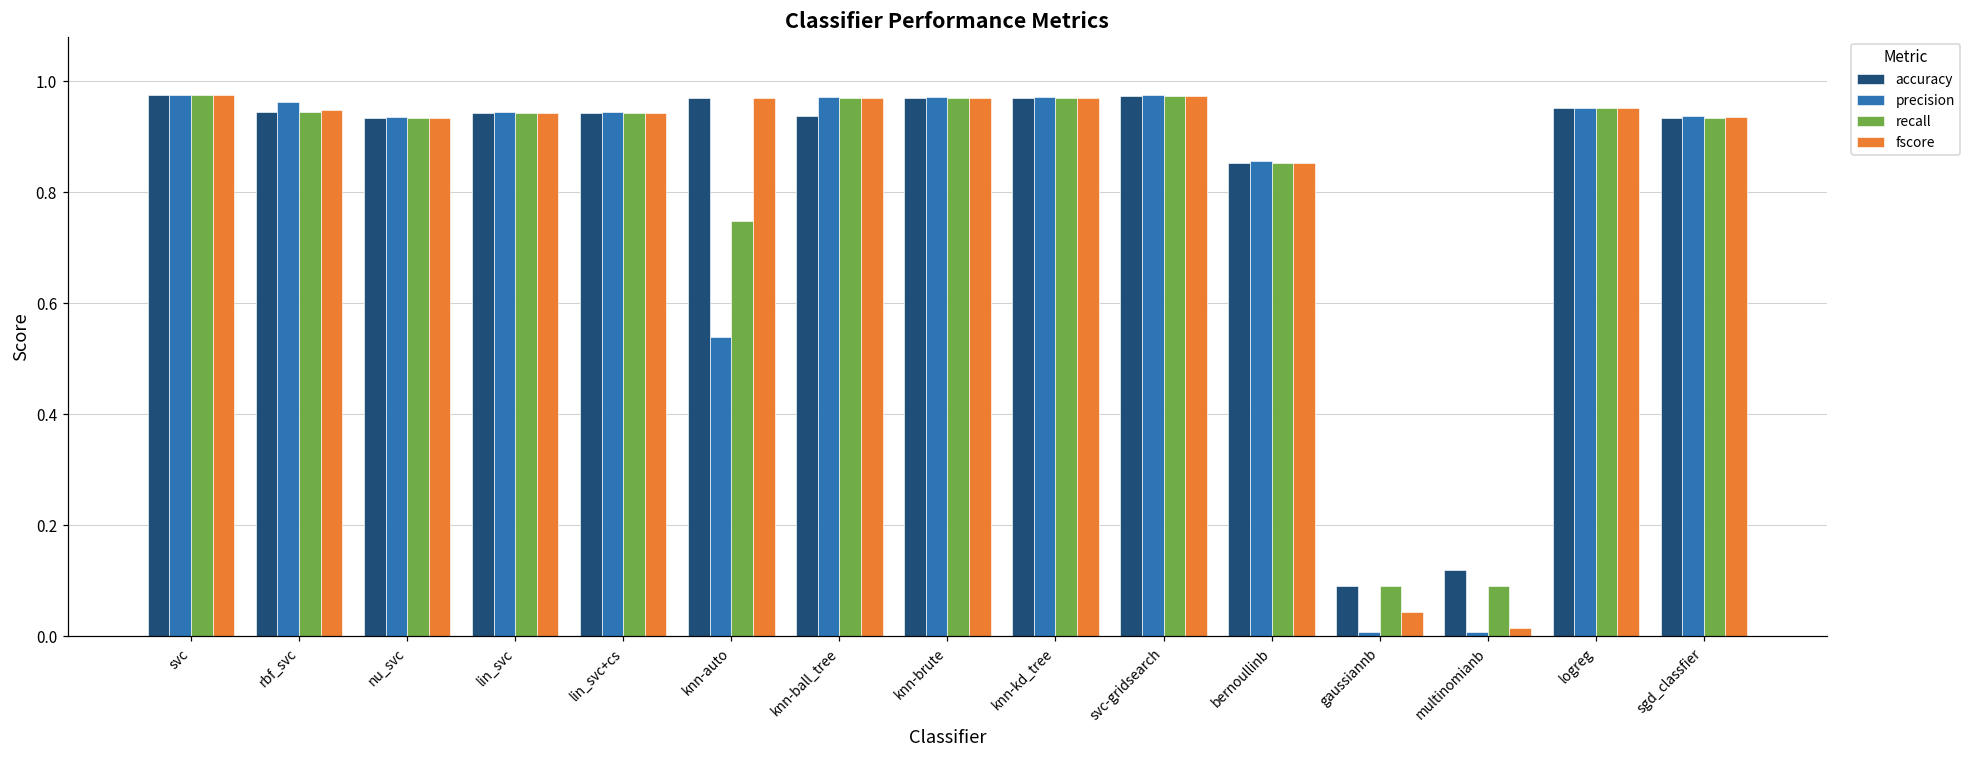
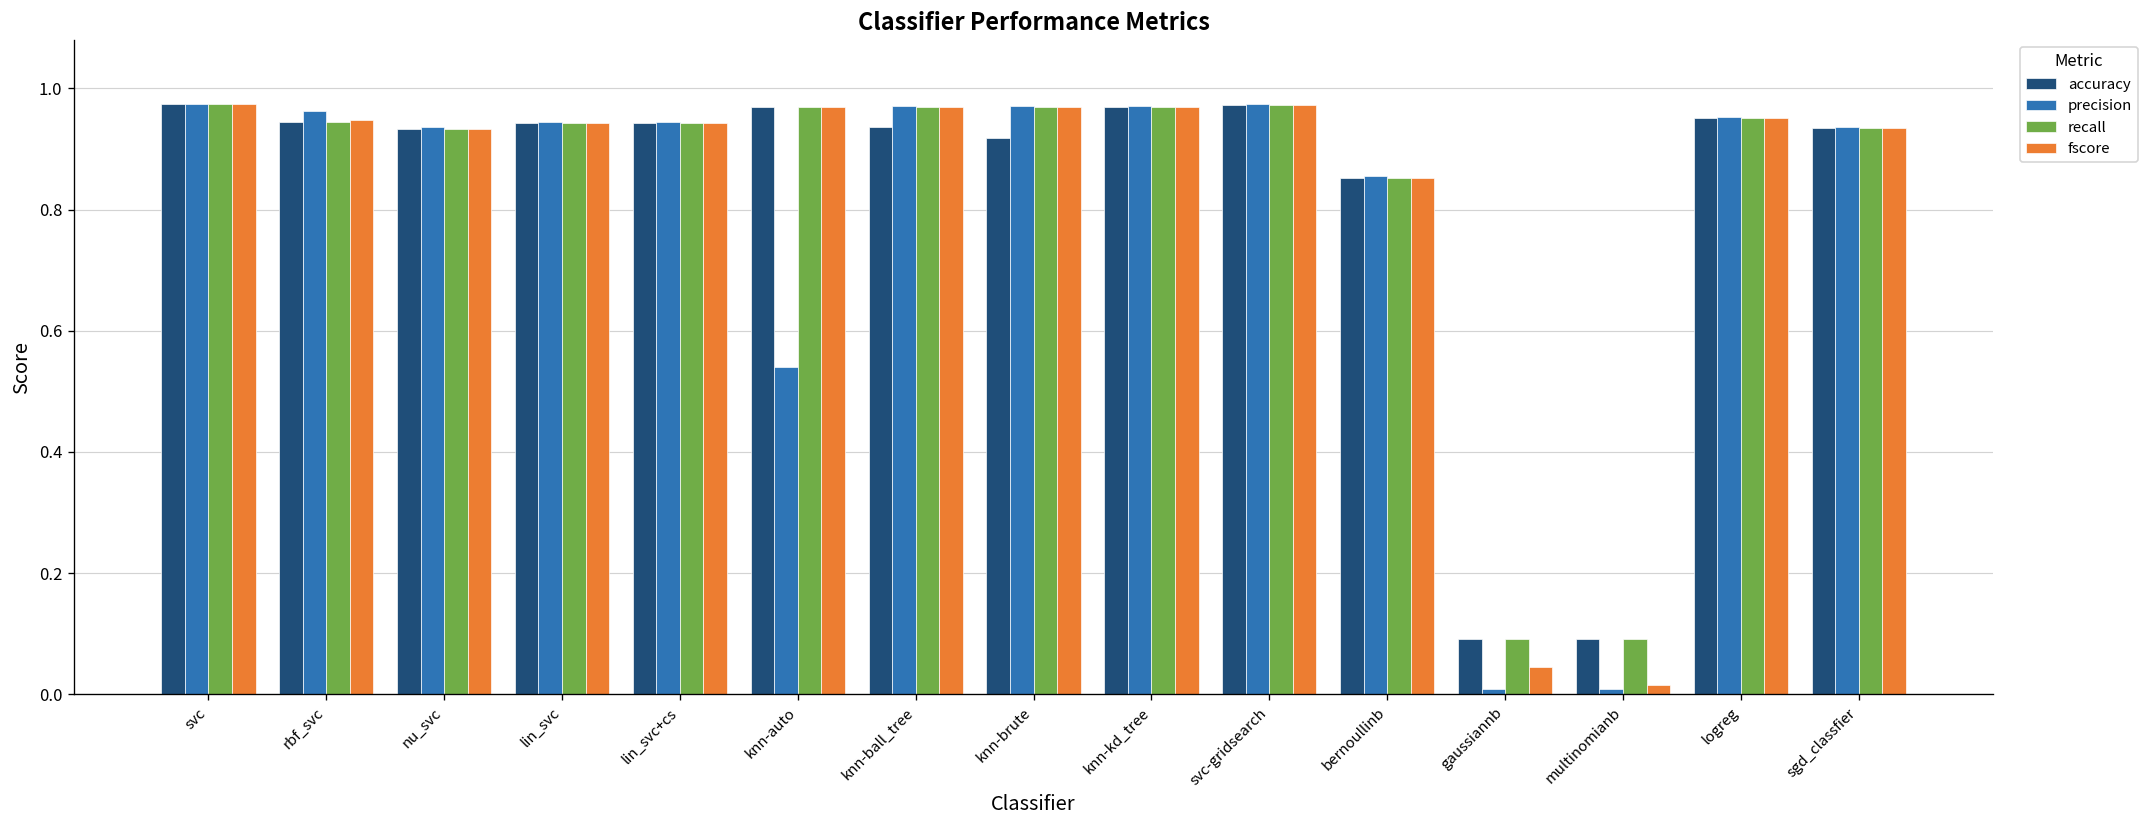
recall, knn-auto: 0.75 -> 0.97
accuracy, knn-brute: 0.97 -> 0.92
accuracy, multinomianb: 0.12 -> 0.09
